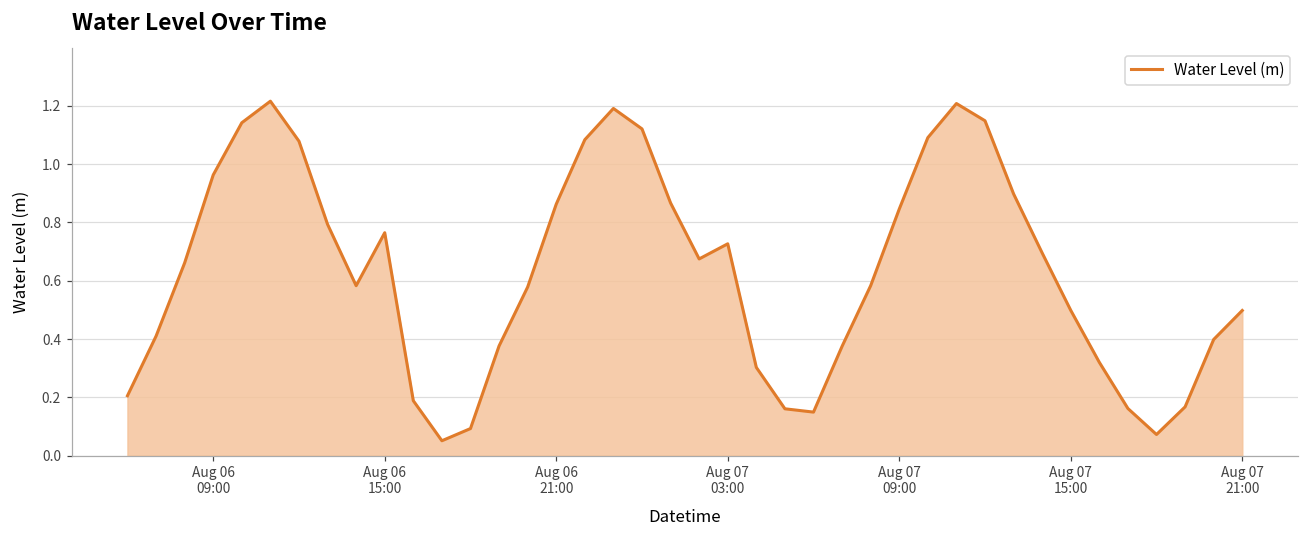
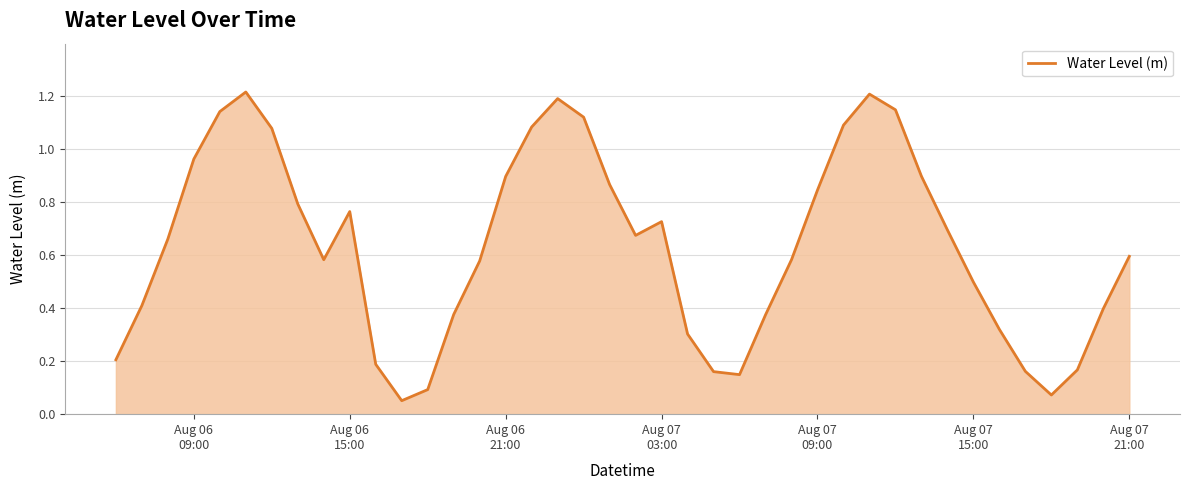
Aug 06 21:00: 0.86 -> 0.90
Aug 07 21:00: 0.50 -> 0.60
